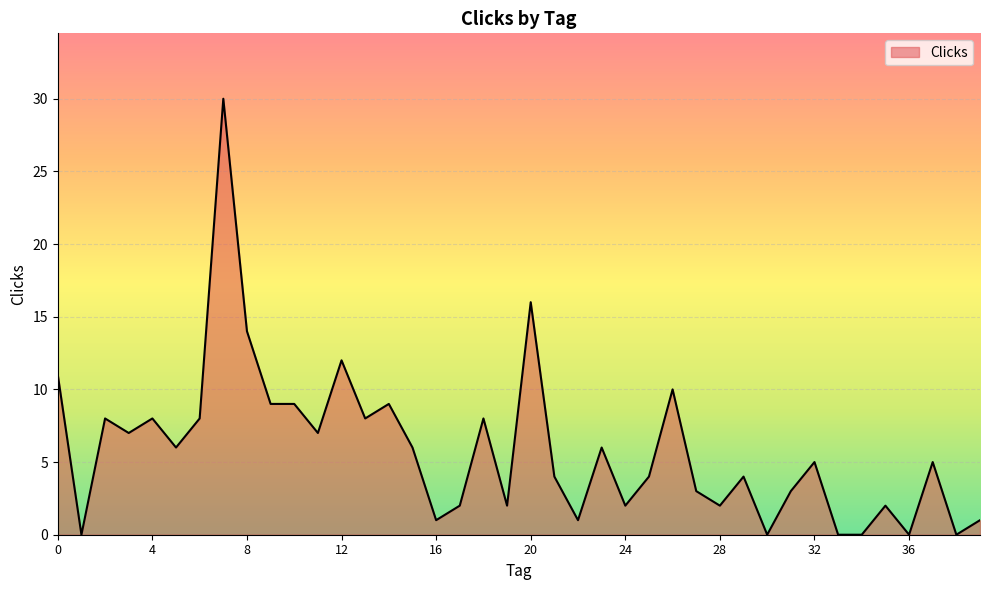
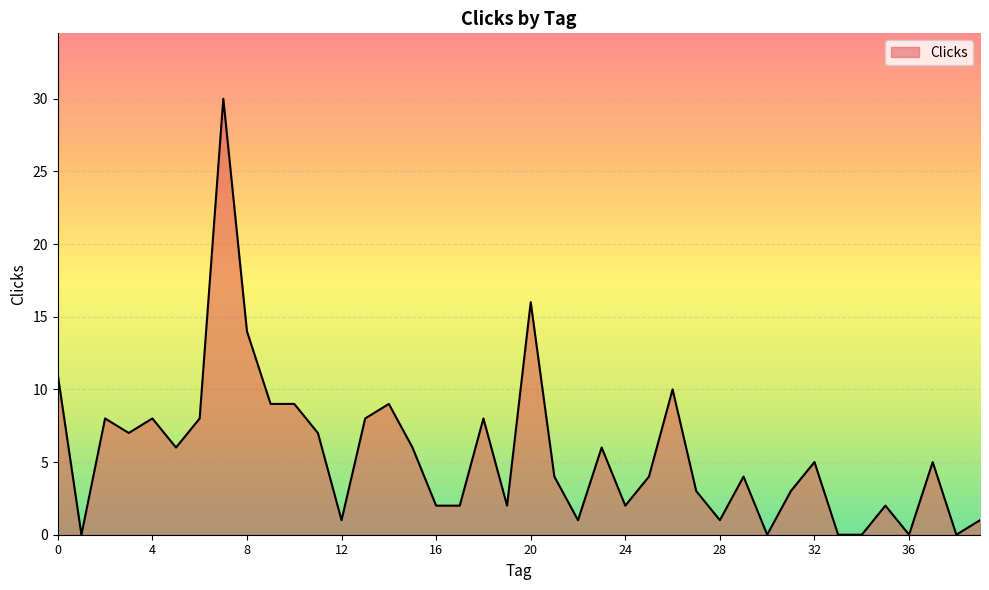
12: 12 -> 1
16: 1 -> 2
28: 2 -> 1
